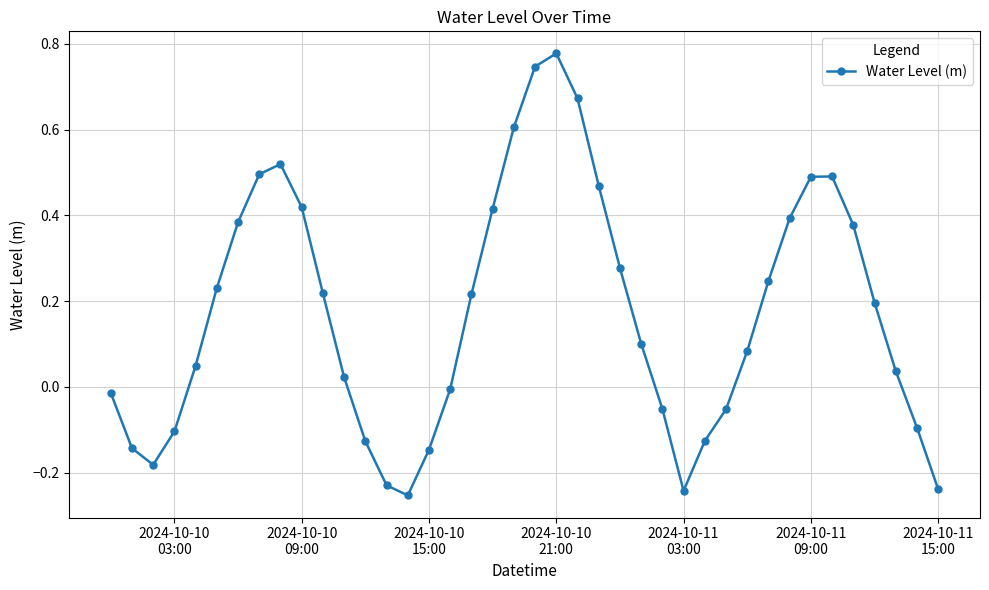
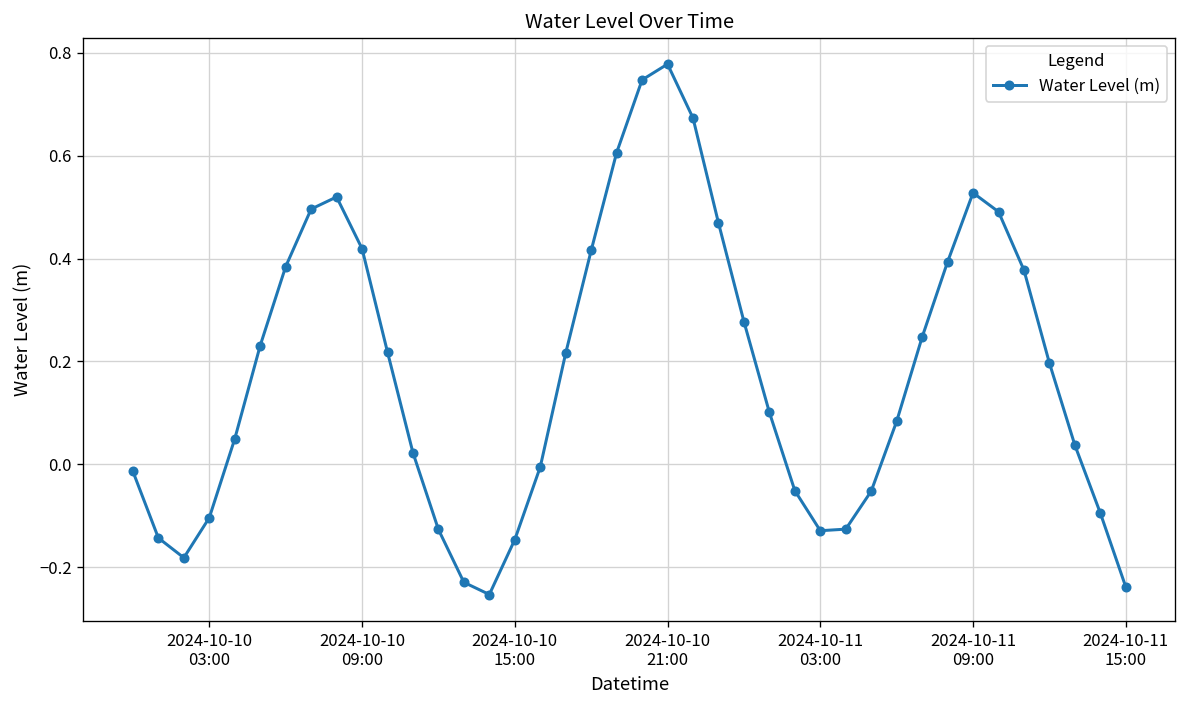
2024-10-11 03:00: -0.24 -> -0.13
2024-10-11 09:00: 0.49 -> 0.53
